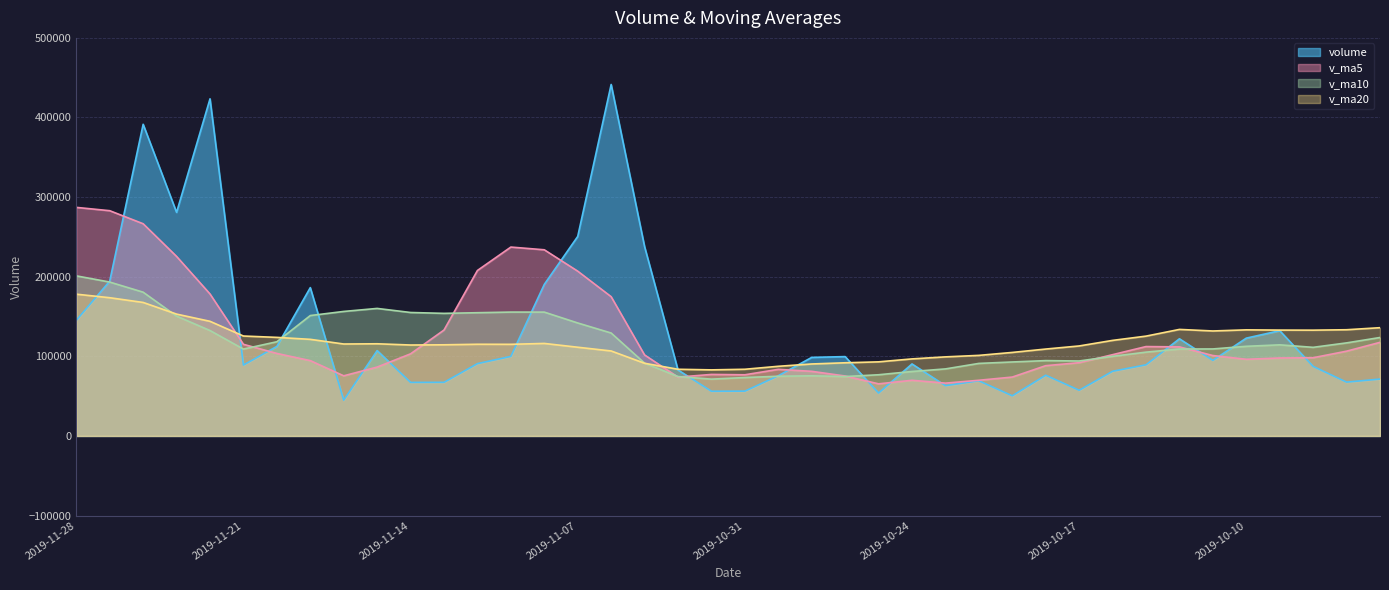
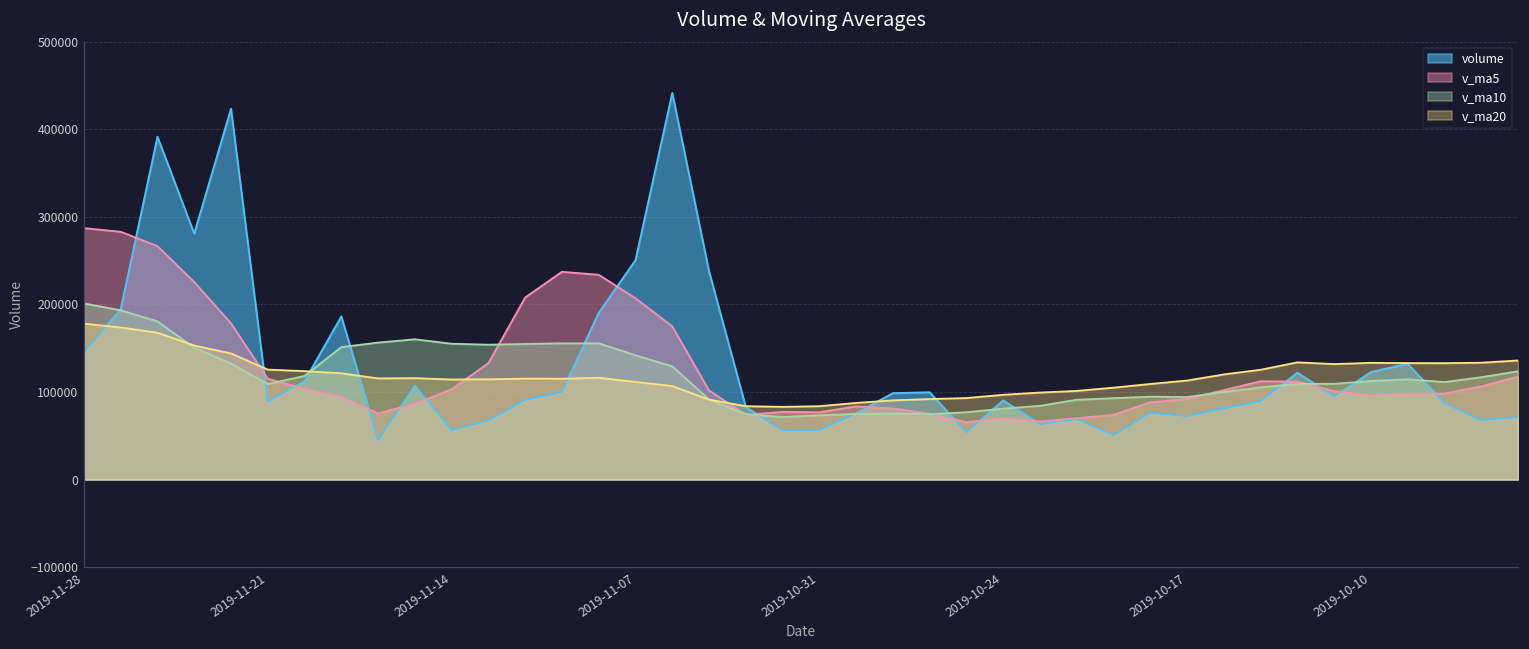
volume, 2019-11-14: 70000 -> 60000
volume, 2019-10-17: 60000 -> 70000
